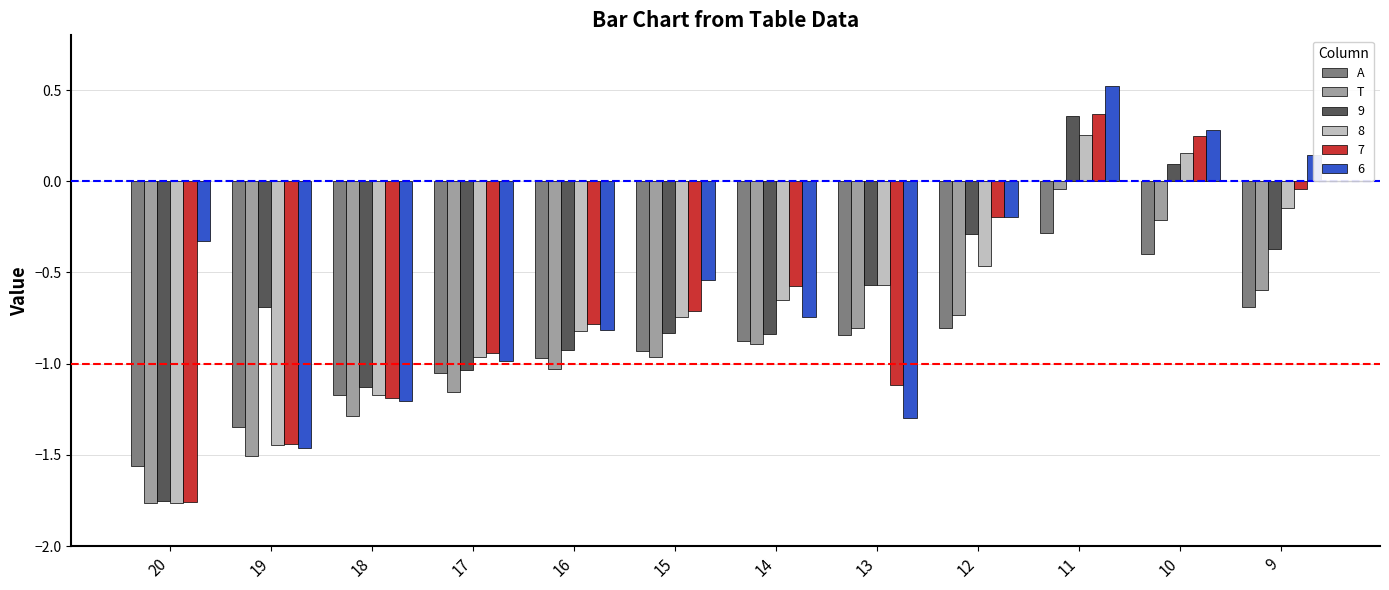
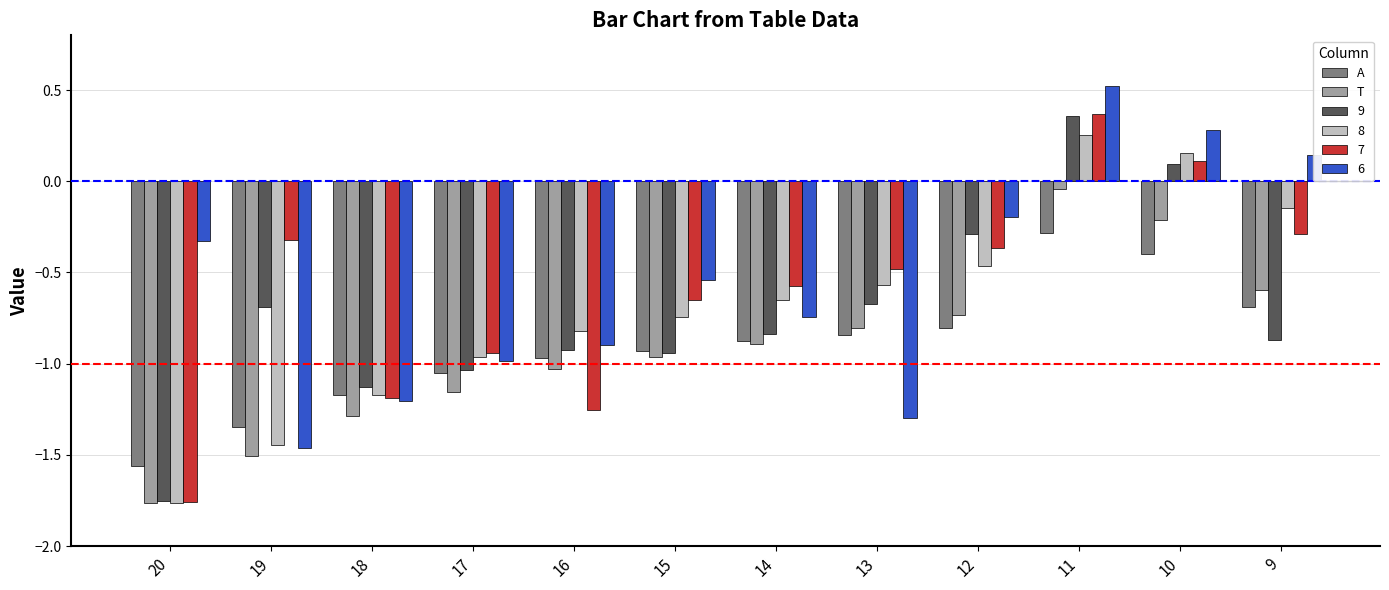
7, 19: -1.44 -> -0.32
7, 16: -0.78 -> -1.25
6, 16: -0.81 -> -0.90
9, 15: -0.83 -> -0.94
7, 15: -0.71 -> -0.65
9, 13: -0.57 -> -0.67
7, 13: -1.12 -> -0.48
7, 12: -0.20 -> -0.37
7, 10: 0.25 -> 0.11
9, 9: -0.37 -> -0.87
7, 9: -0.04 -> -0.29
